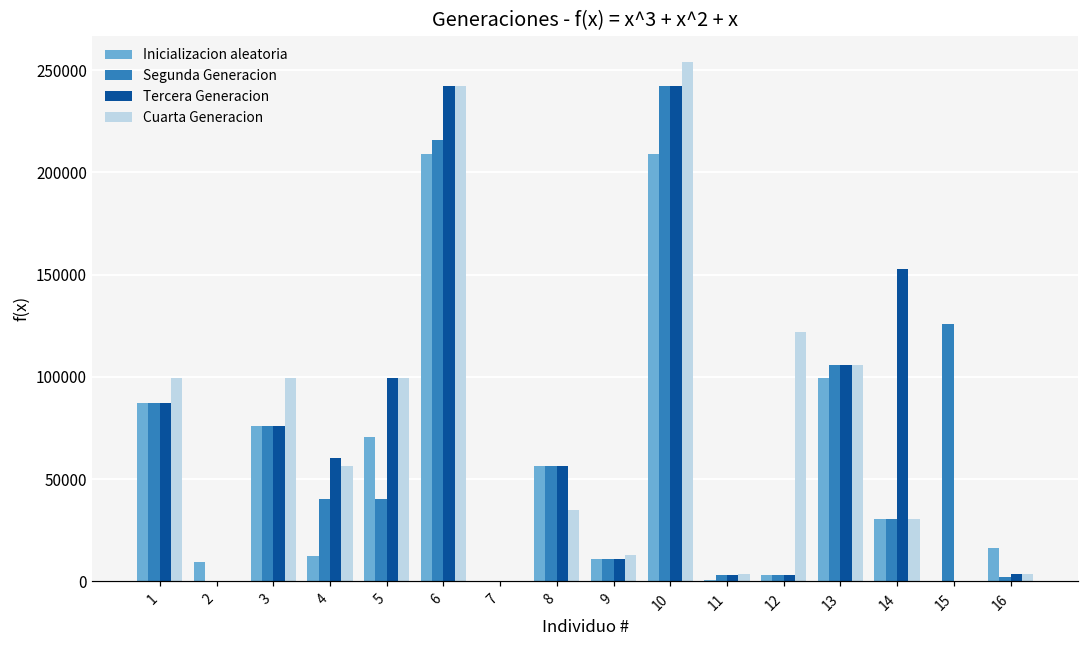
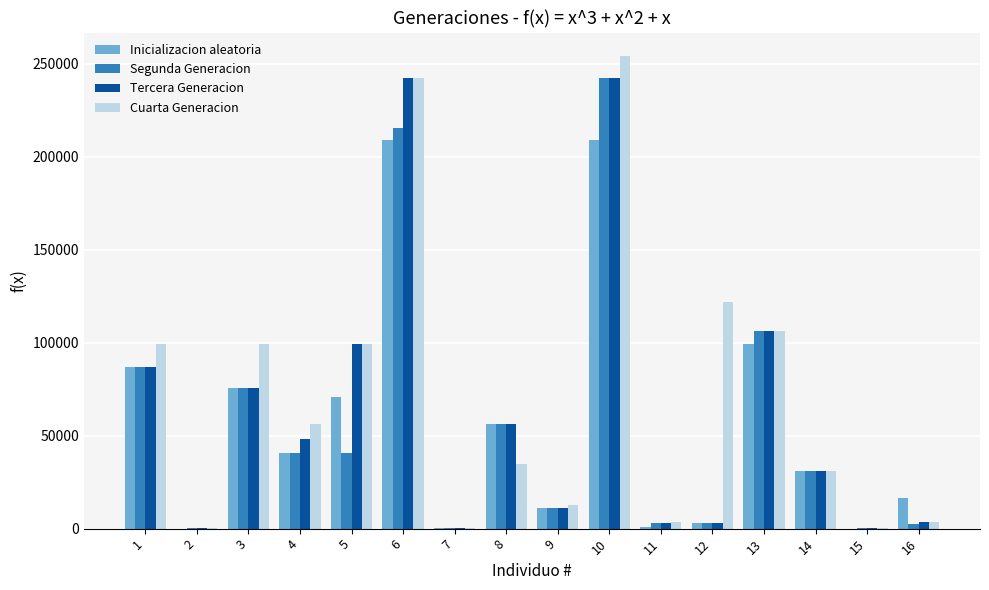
Inicializacion aleatoria, 2: 9000 -> 0
Inicializacion aleatoria, 4: 12000 -> 40000
Tercera Generacion, 4: 61000 -> 48000
Tercera Generacion, 14: 153000 -> 31000
Segunda Generacion, 15: 126000 -> 0
